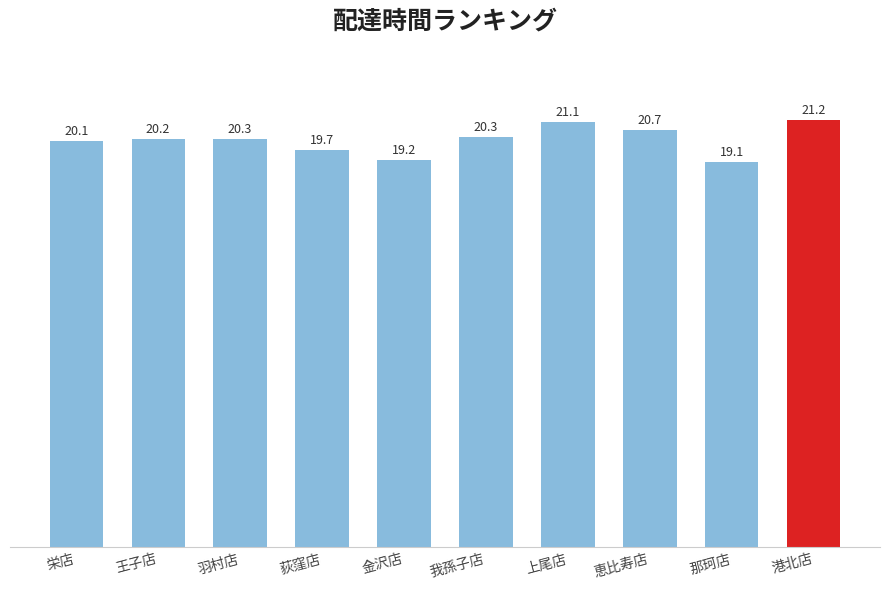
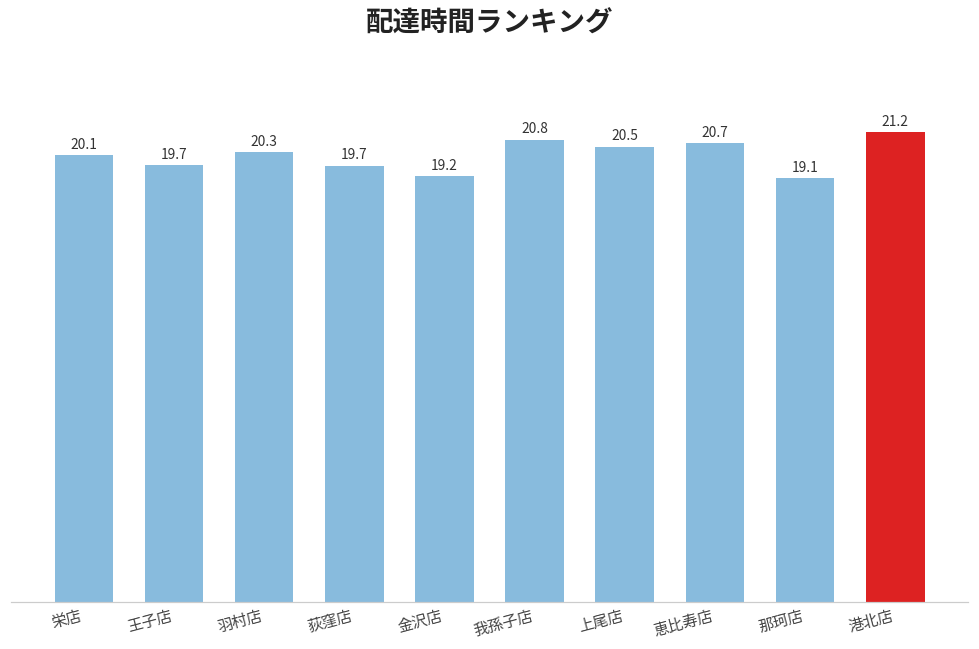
王子店: 20.2 -> 19.7
我孫子店: 20.3 -> 20.8
上尾店: 21.1 -> 20.5
